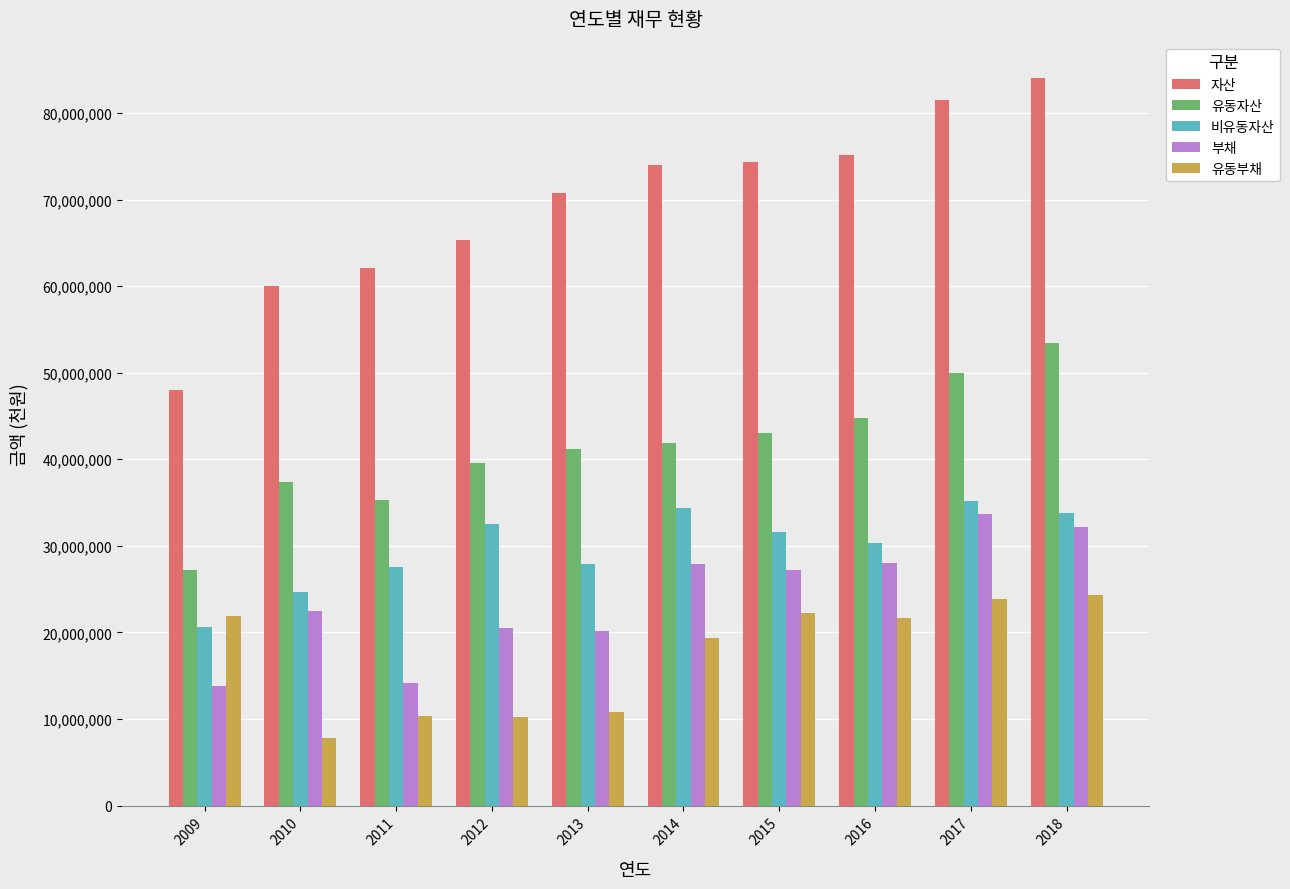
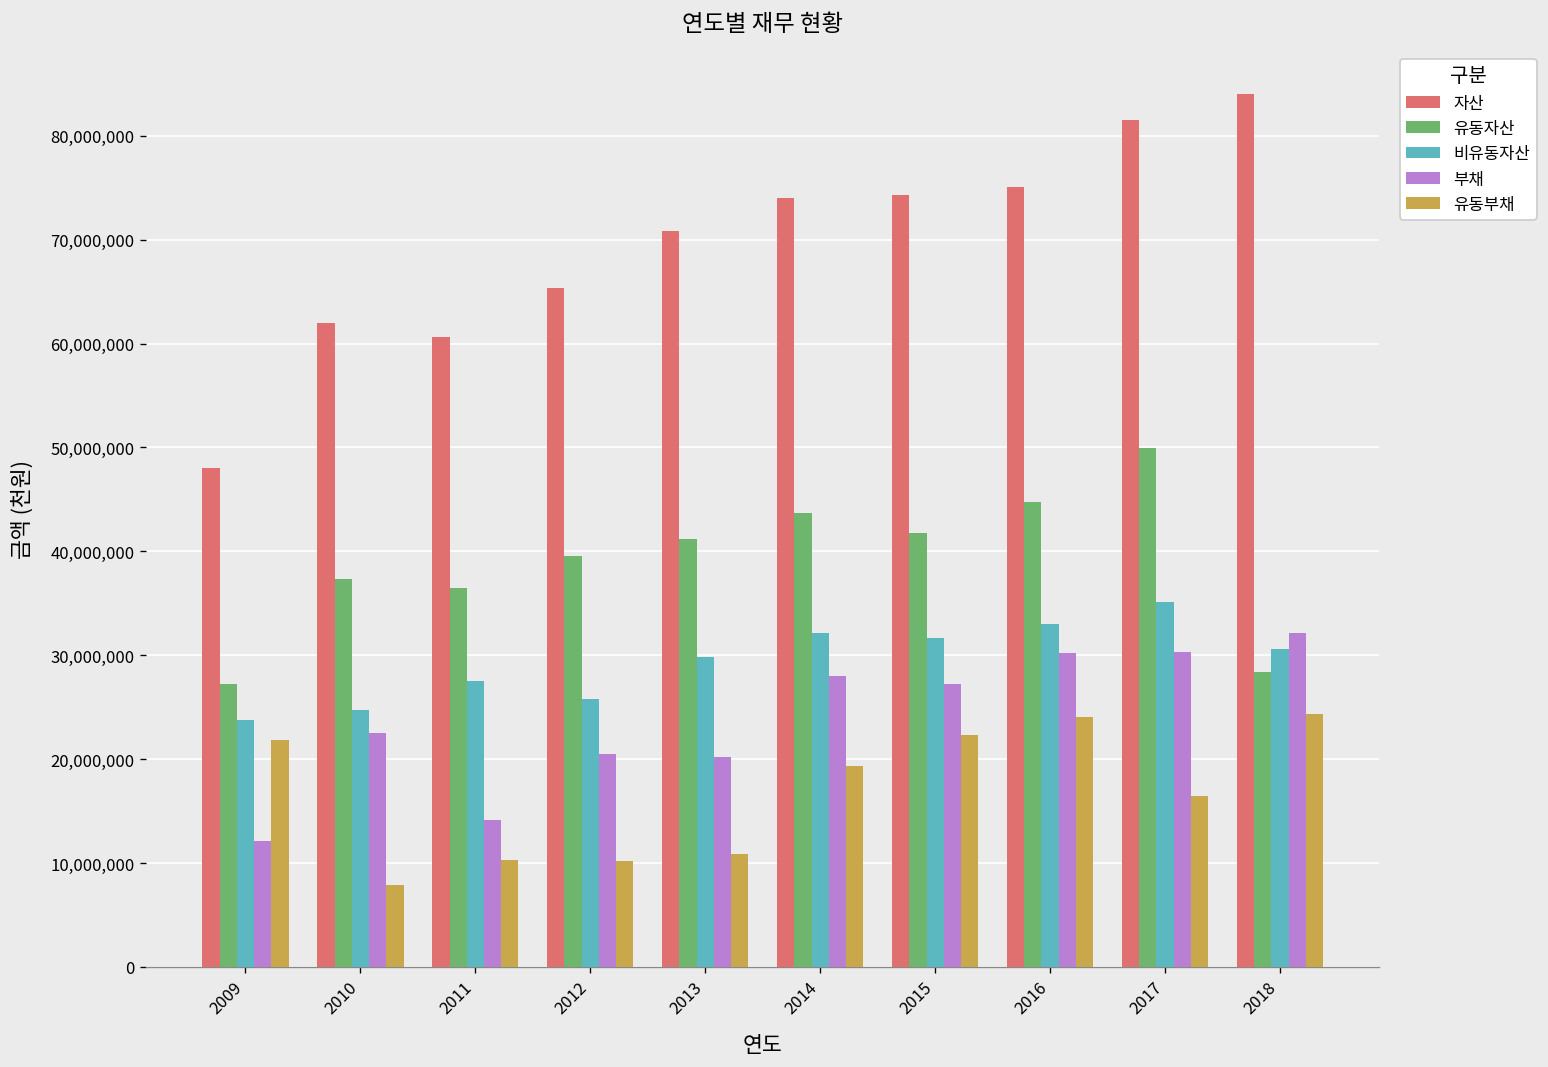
비유동자산, 2009: 21,000,000 -> 24,000,000
부채, 2009: 14,000,000 -> 12,000,000
자산, 2010: 60,000,000 -> 62,000,000
자산, 2011: 62,000,000 -> 61,000,000
유동자산, 2011: 35,000,000 -> 37,000,000
비유동자산, 2012: 33,000,000 -> 26,000,000
비유동자산, 2013: 28,000,000 -> 30,000,000
유동자산, 2014: 42,000,000 -> 44,000,000
비유동자산, 2014: 34,000,000 -> 32,000,000
유동자산, 2015: 43,000,000 -> 42,000,000
비유동자산, 2016: 30,000,000 -> 33,000,000
부채, 2016: 28,000,000 -> 30,000,000
유동부채, 2016: 22,000,000 -> 24,000,000
부채, 2017: 34,000,000 -> 30,000,000
유동부채, 2017: 24,000,000 -> 16,000,000
유동자산, 2018: 53,000,000 -> 28,000,000
비유동자산, 2018: 34,000,000 -> 31,000,000
